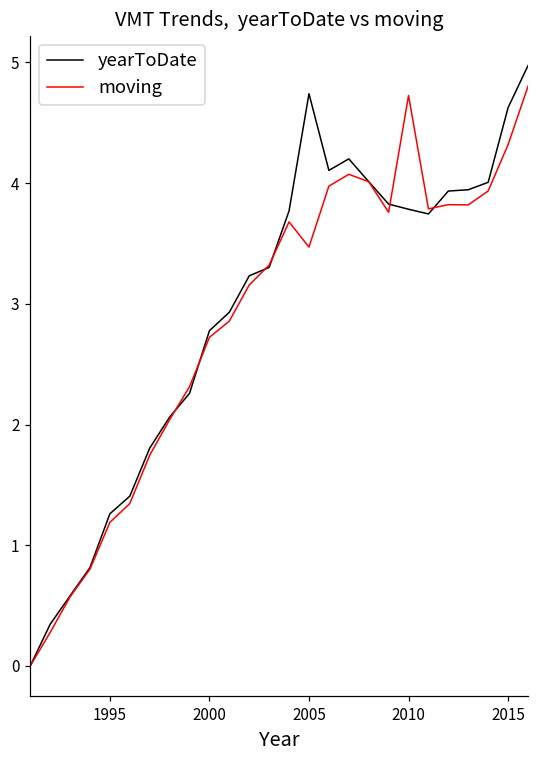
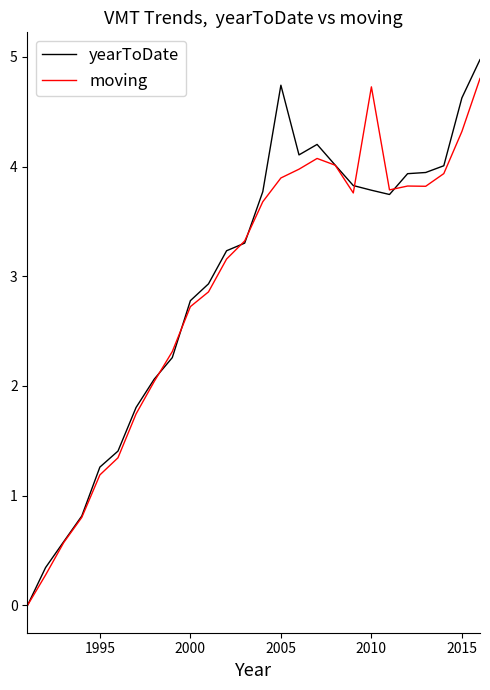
moving, 2005: 3.47 -> 3.90
